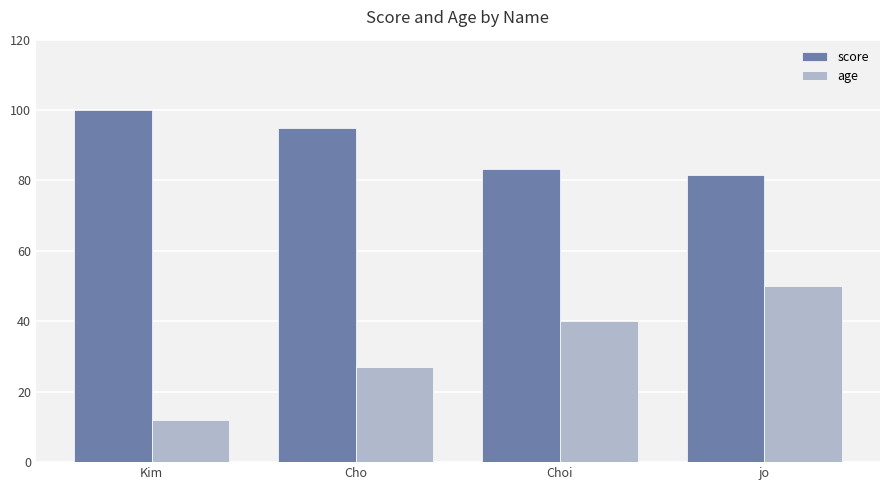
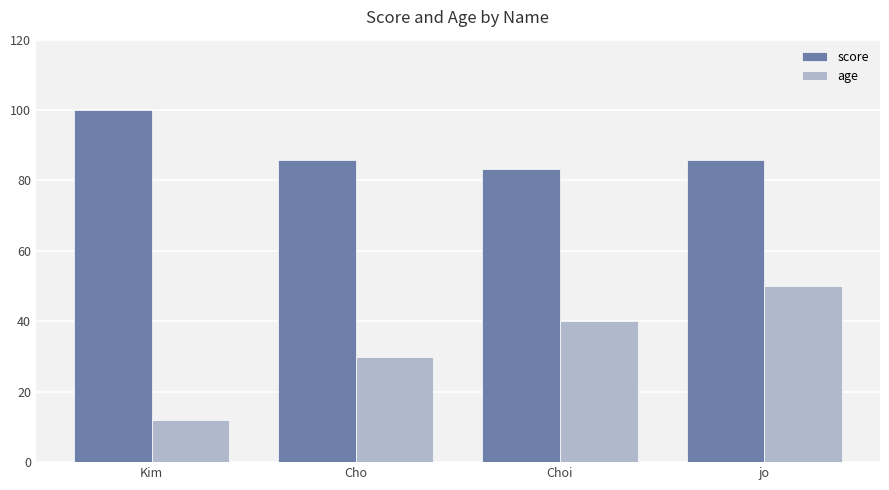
score, Cho: 95 -> 86
age, Cho: 27 -> 30
score, jo: 82 -> 86
